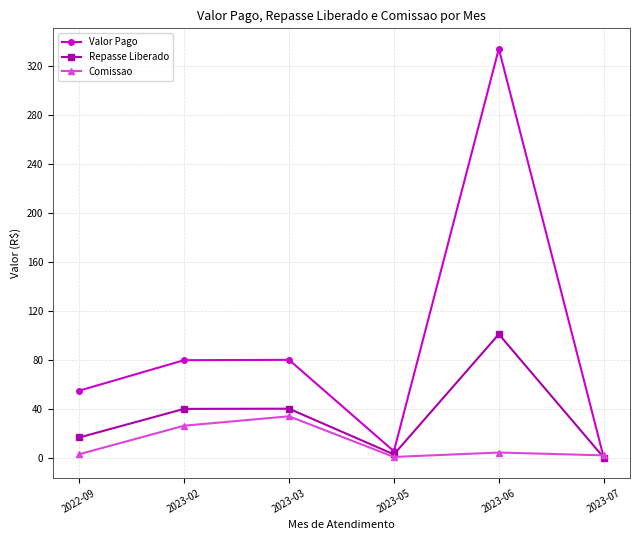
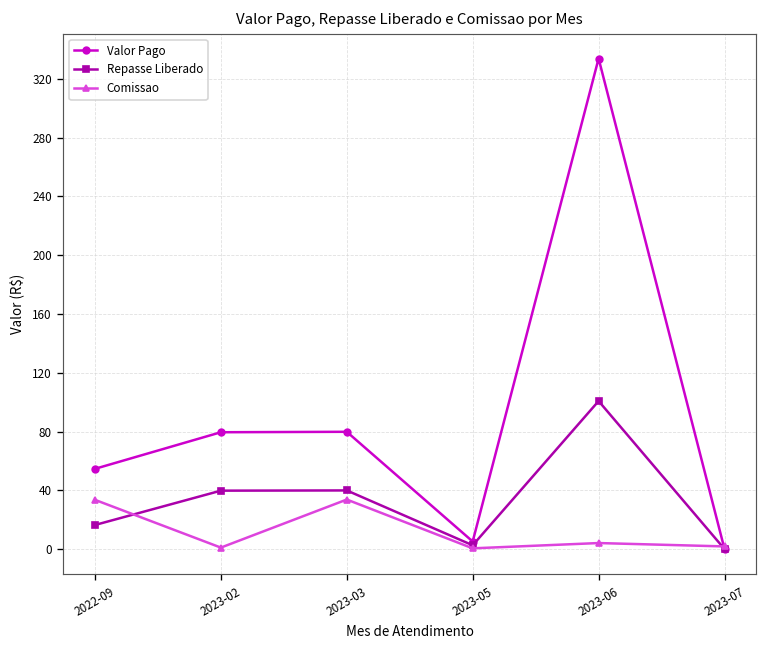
Comissao, 2022-09: 3 -> 34
Comissao, 2023-02: 26 -> 1
